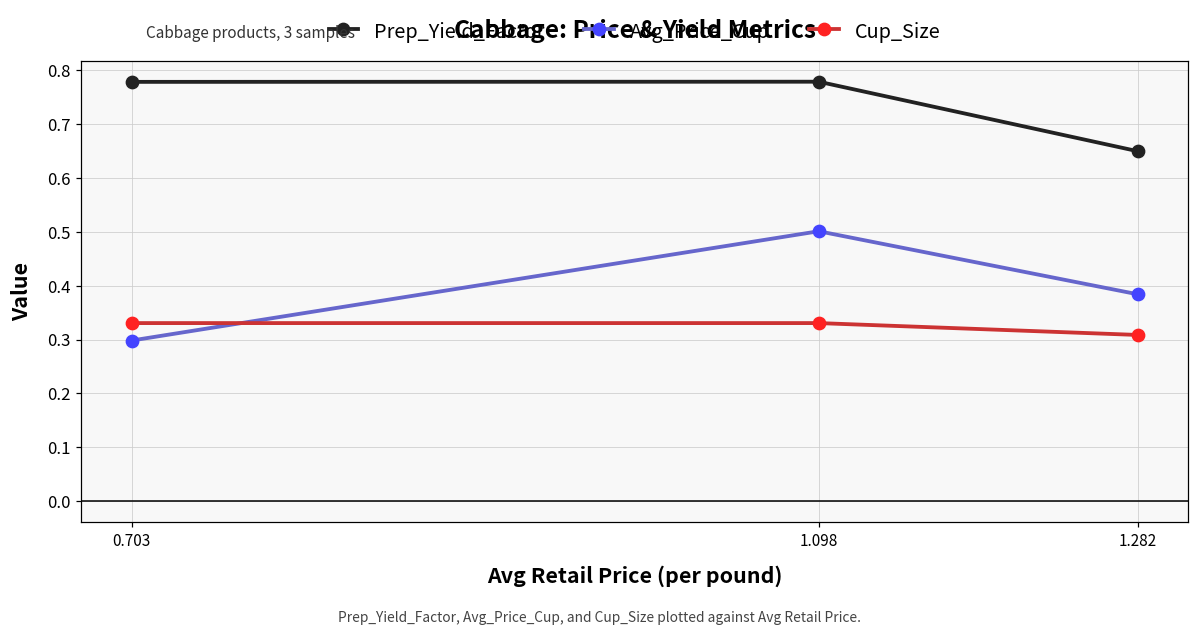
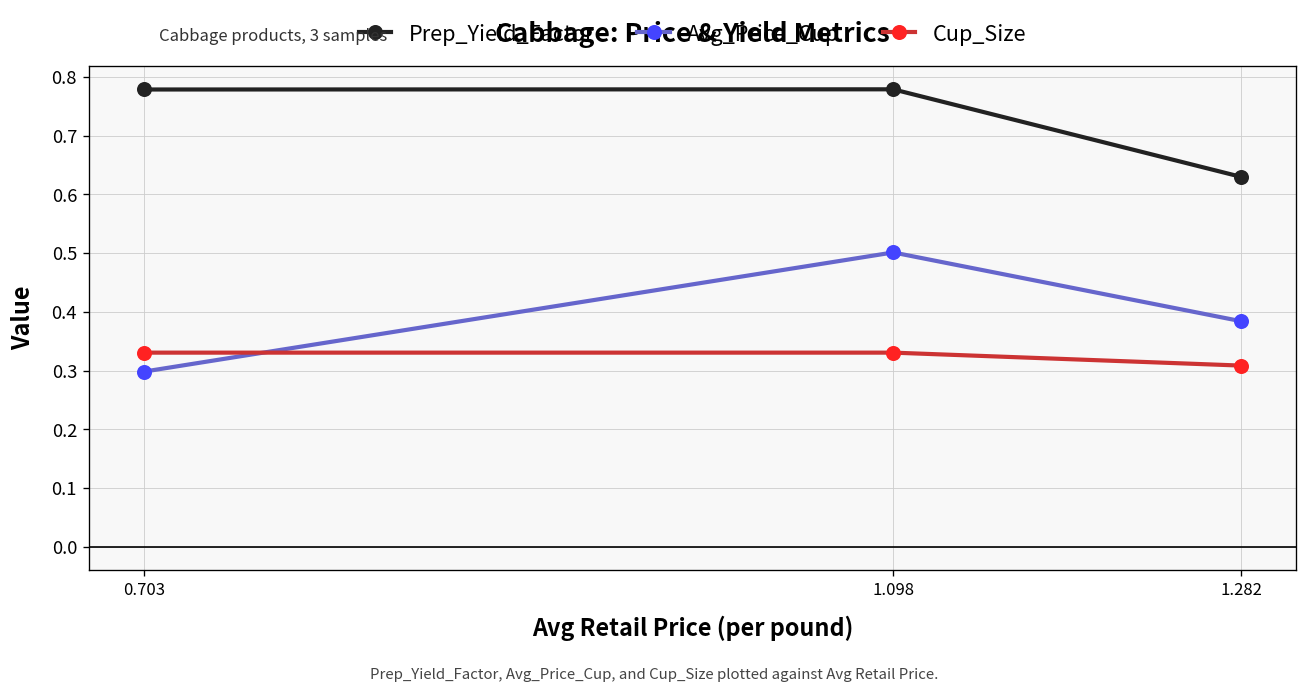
Prep_Yield_Factor, 1.282: 0.65 -> 0.63
